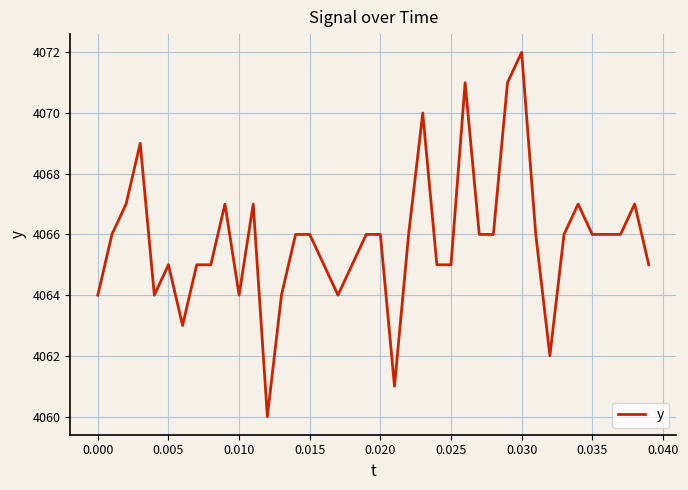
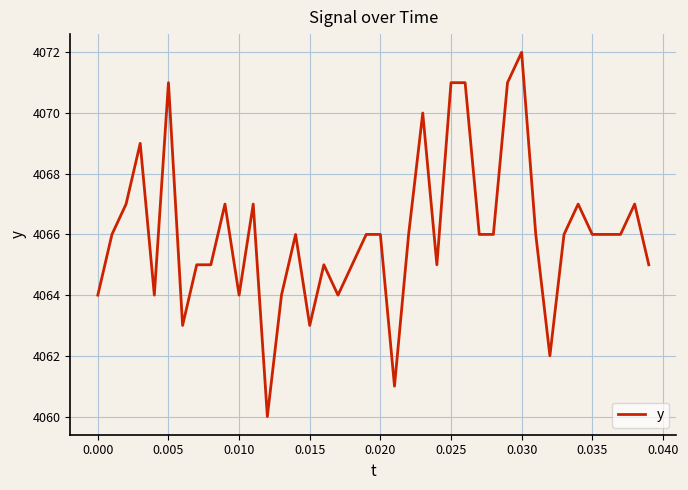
0.005: 4065 -> 4071
0.015: 4066 -> 4063
0.025: 4065 -> 4071
